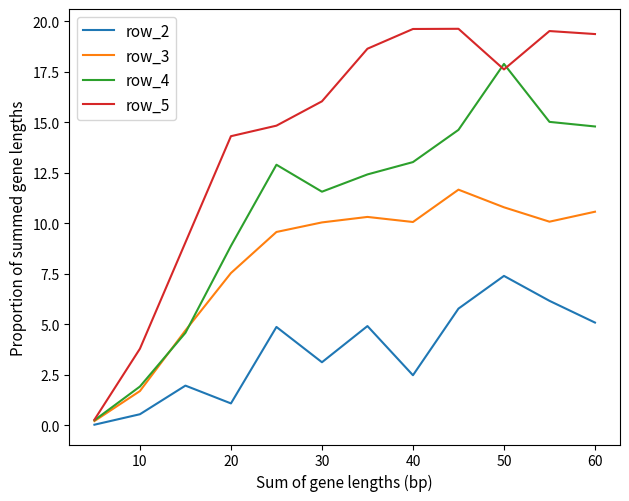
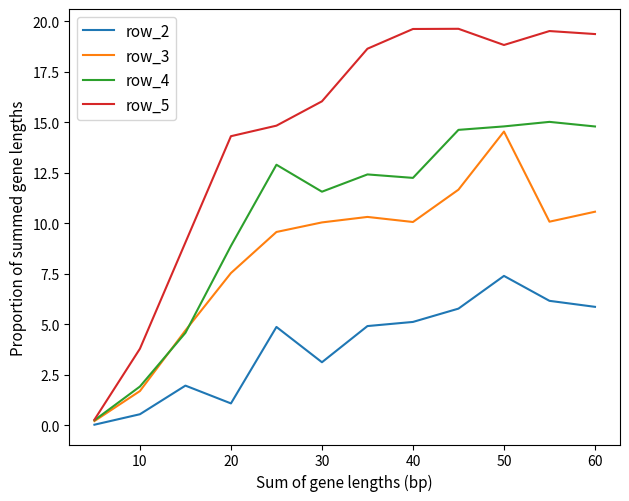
row_2, 40: 2.5 -> 5.1
row_4, 40: 13.0 -> 12.2
row_3, 50: 10.8 -> 14.5
row_4, 50: 17.9 -> 14.8
row_5, 50: 17.6 -> 18.8
row_2, 60: 5.1 -> 5.9
